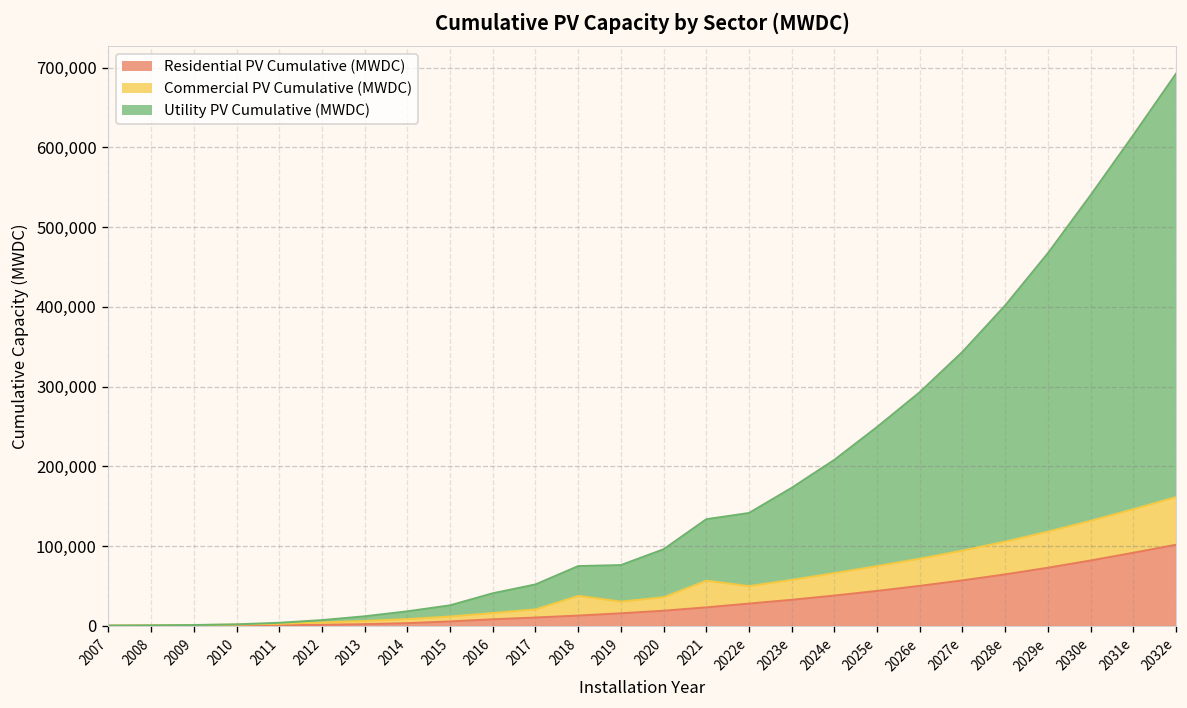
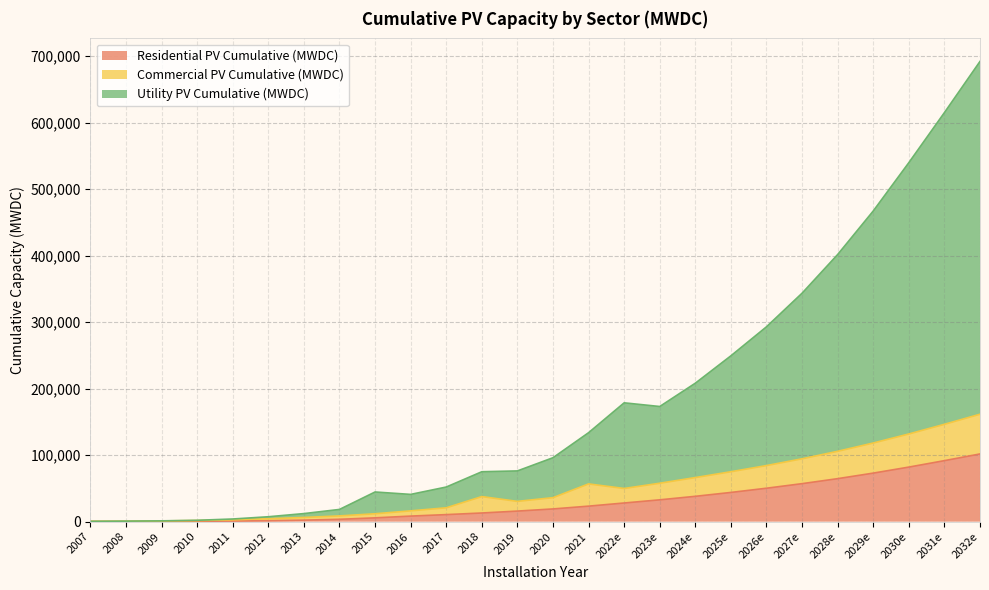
Utility PV Cumulative (MWDC), 2015: 10,000 -> 30,000
Utility PV Cumulative (MWDC), 2022e: 90,000 -> 130,000
